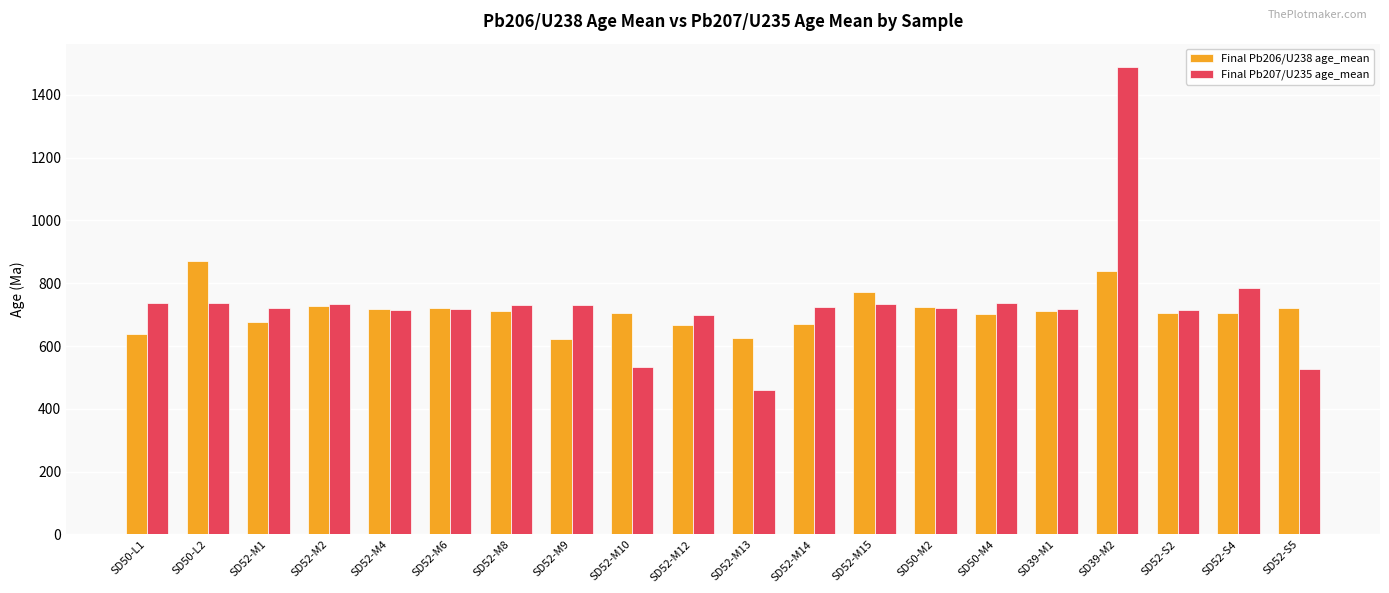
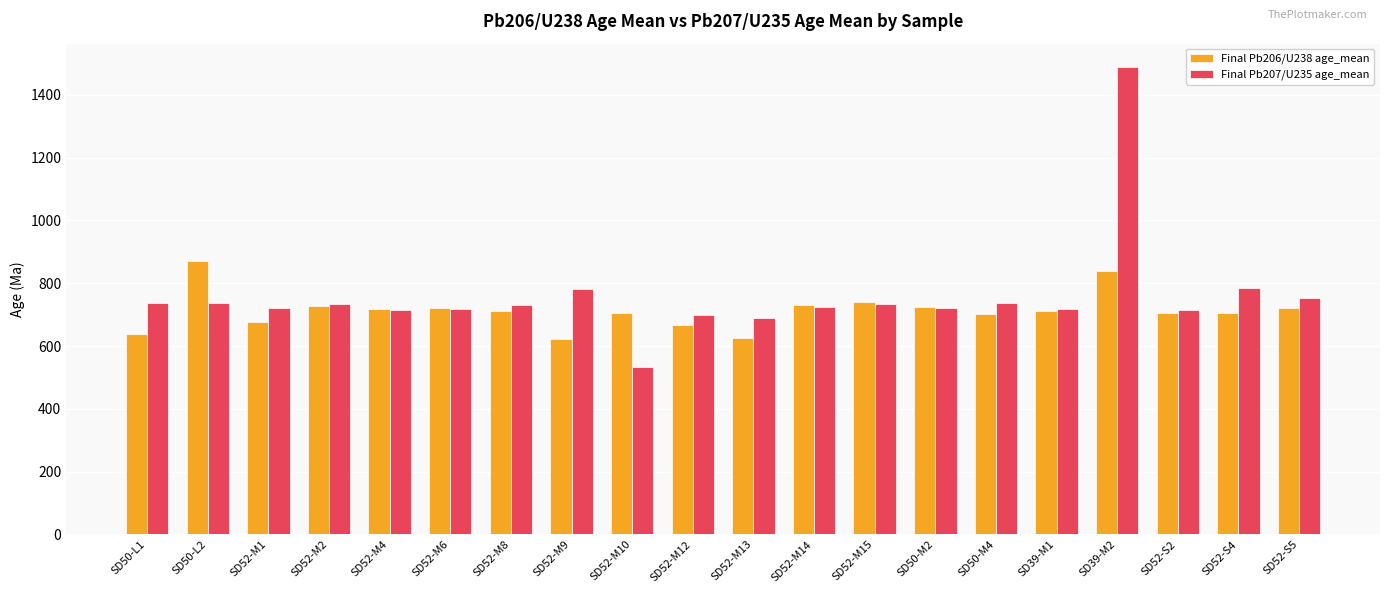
Final Pb207/U235 age_mean, SD52-M9: 730 -> 780
Final Pb207/U235 age_mean, SD52-M13: 460 -> 690
Final Pb206/U238 age_mean, SD52-M14: 670 -> 730
Final Pb206/U238 age_mean, SD52-M15: 770 -> 740
Final Pb207/U235 age_mean, SD52-S5: 530 -> 750
